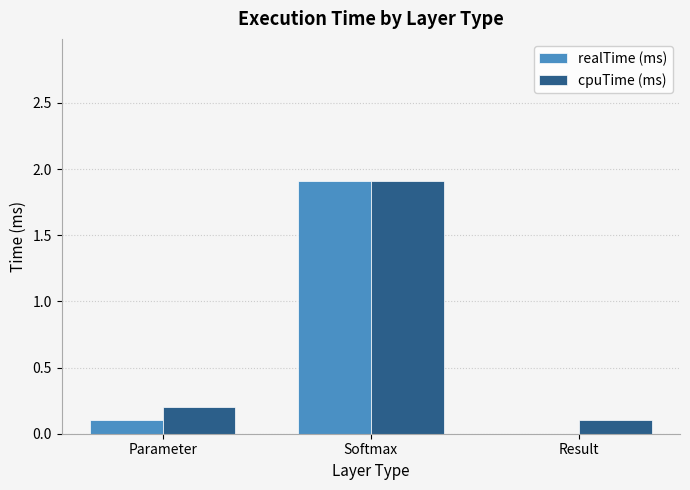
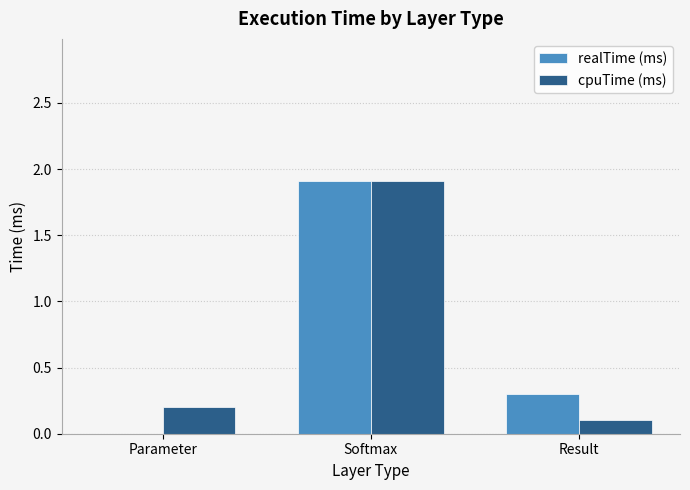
realTime (ms), Parameter: 0.1 -> 0.0
realTime (ms), Result: 0.0 -> 0.3
